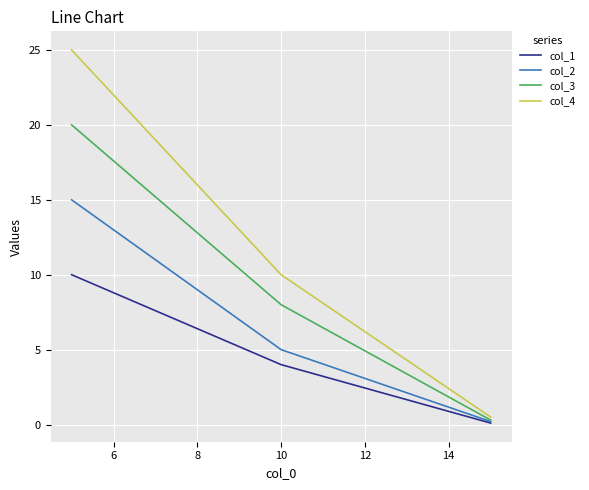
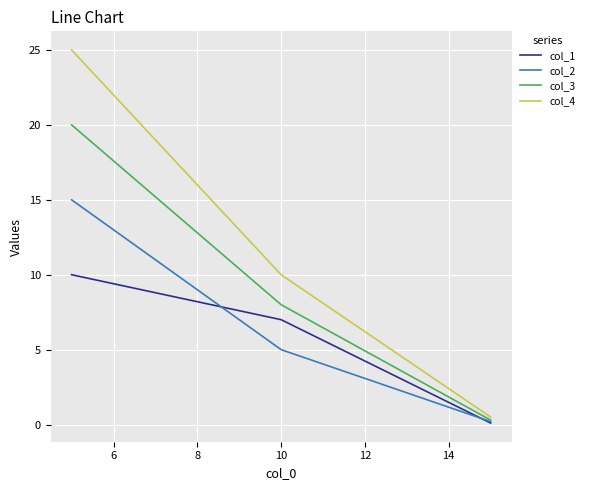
col_1, 10: 4 -> 7
